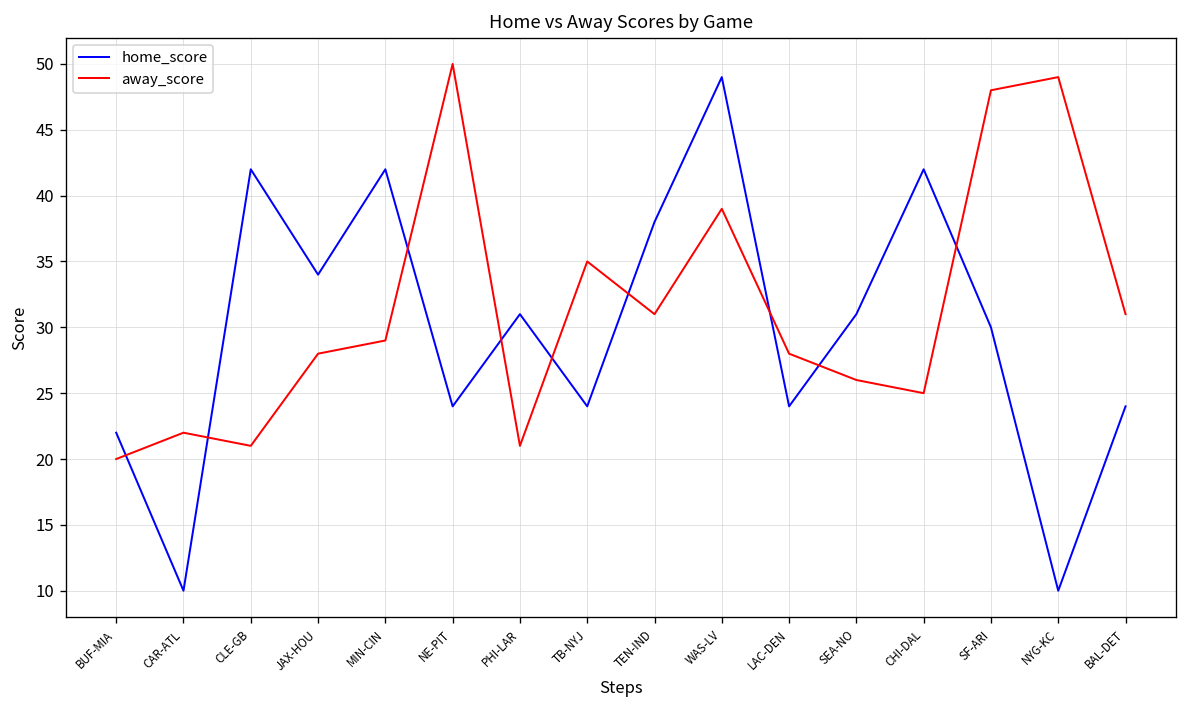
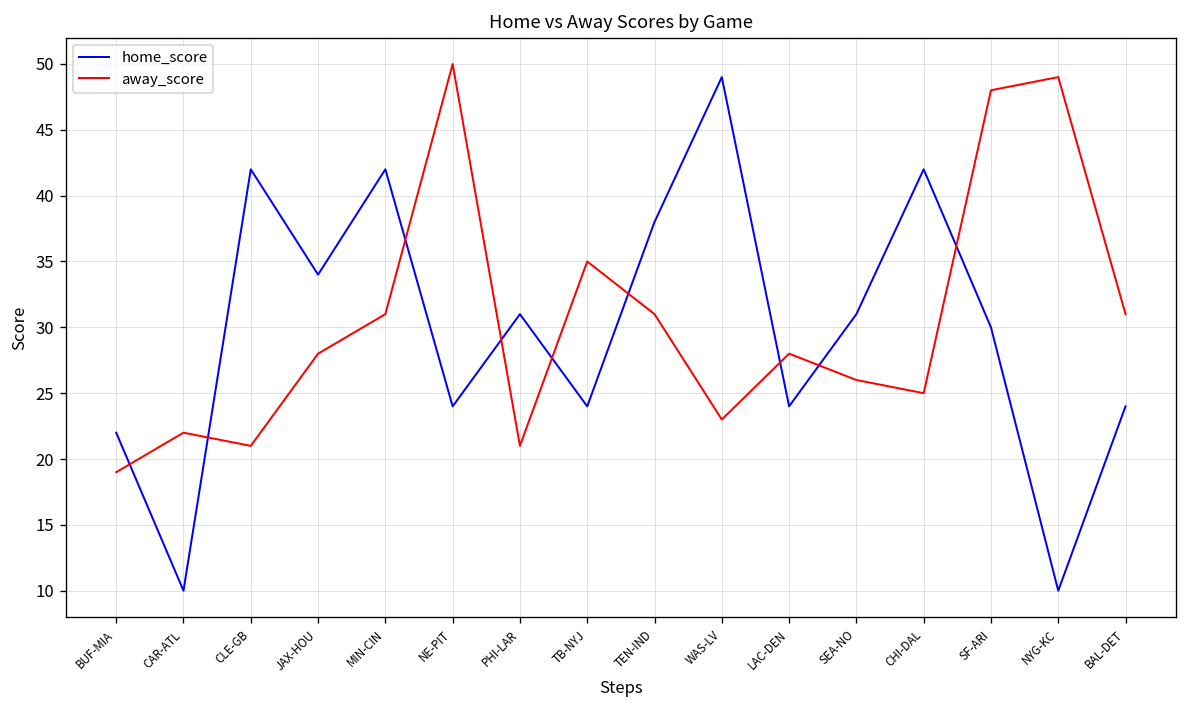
away_score, BUF-MIA: 20 -> 19
away_score, MIN-CIN: 29 -> 31
away_score, WAS-LV: 39 -> 23
